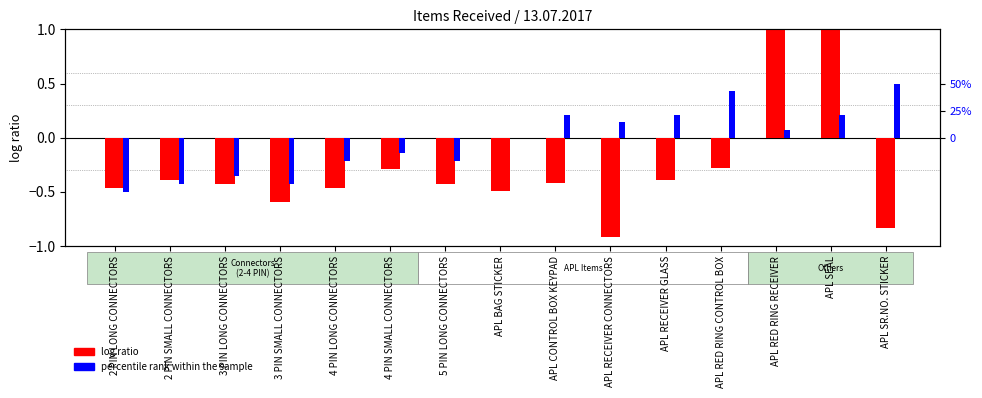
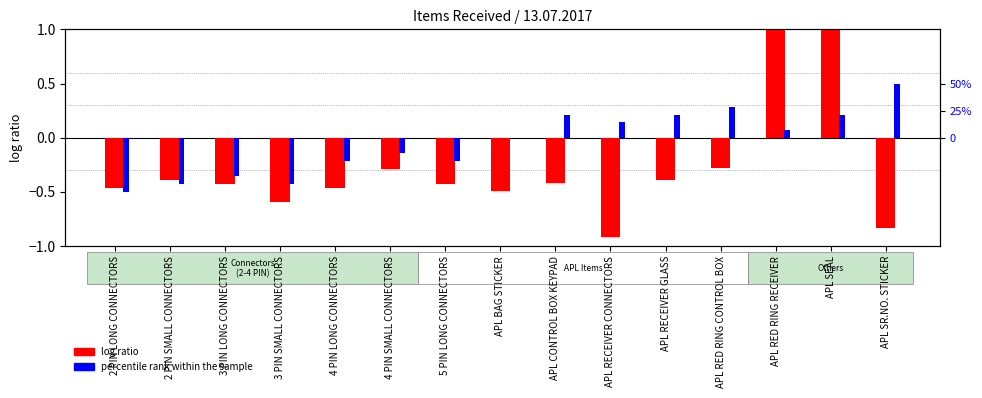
percentile rank within the sample, APL RED RING CONTROL BOX: 43% -> 29%
